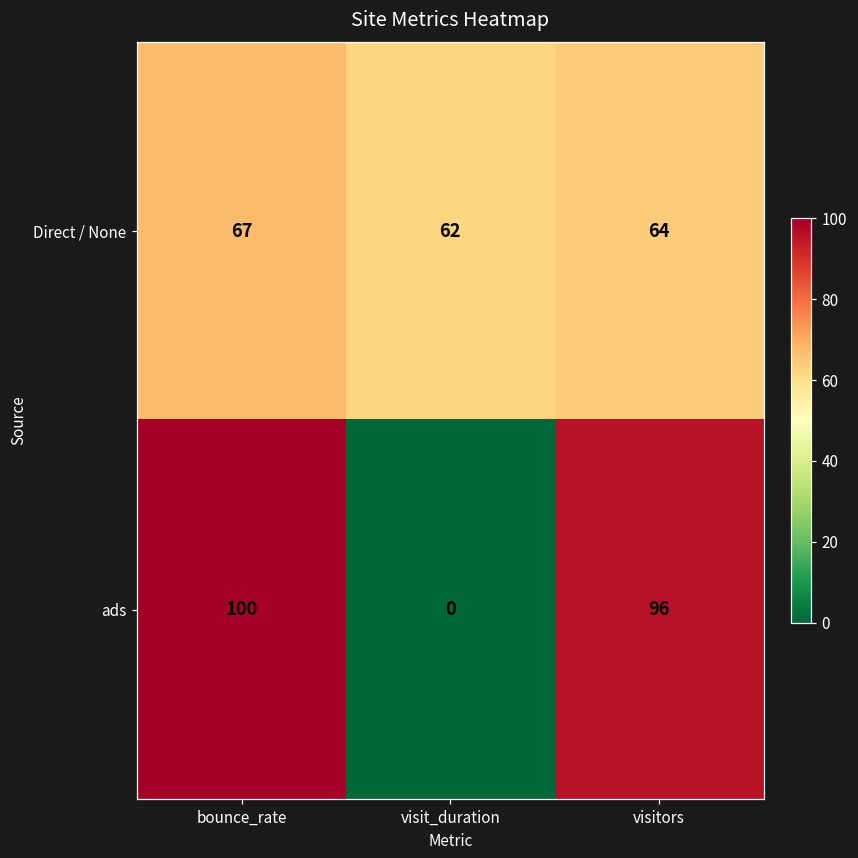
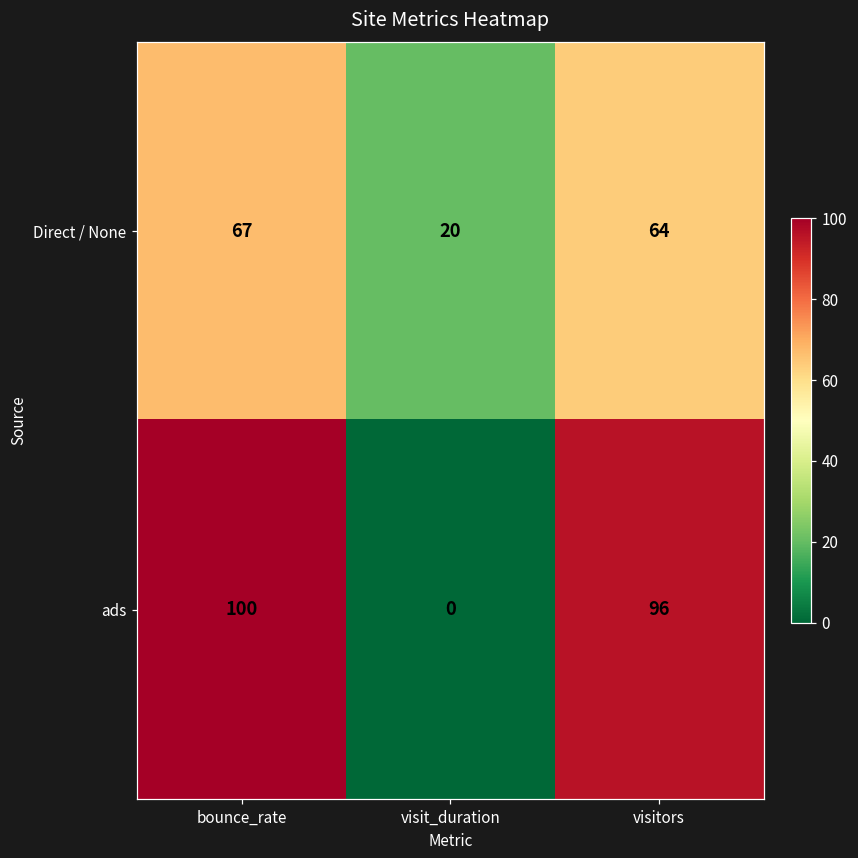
Direct / None, visit_duration: 62 -> 20
